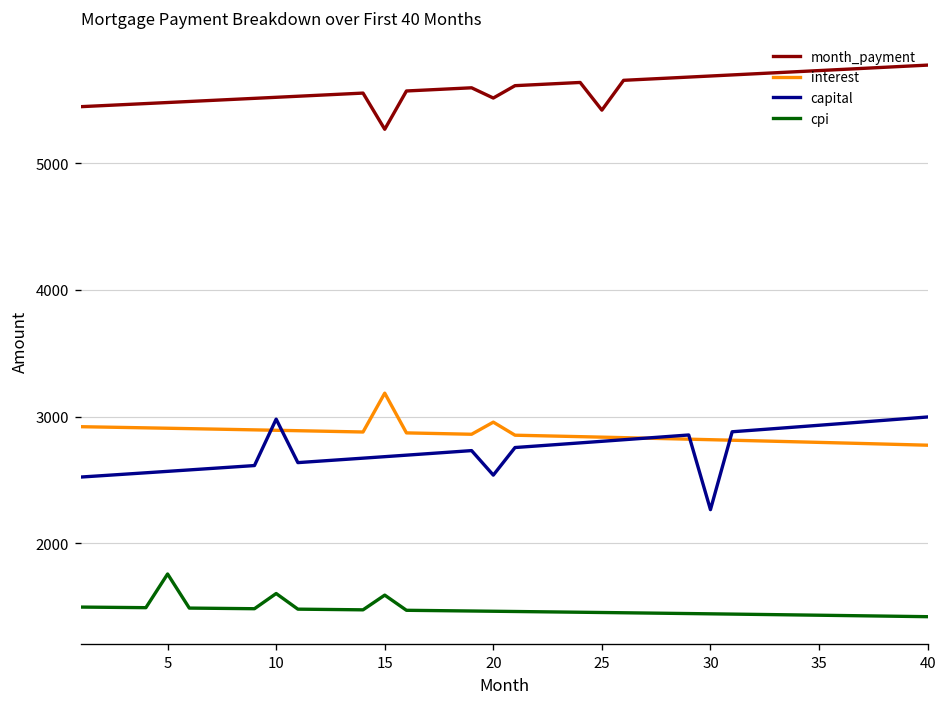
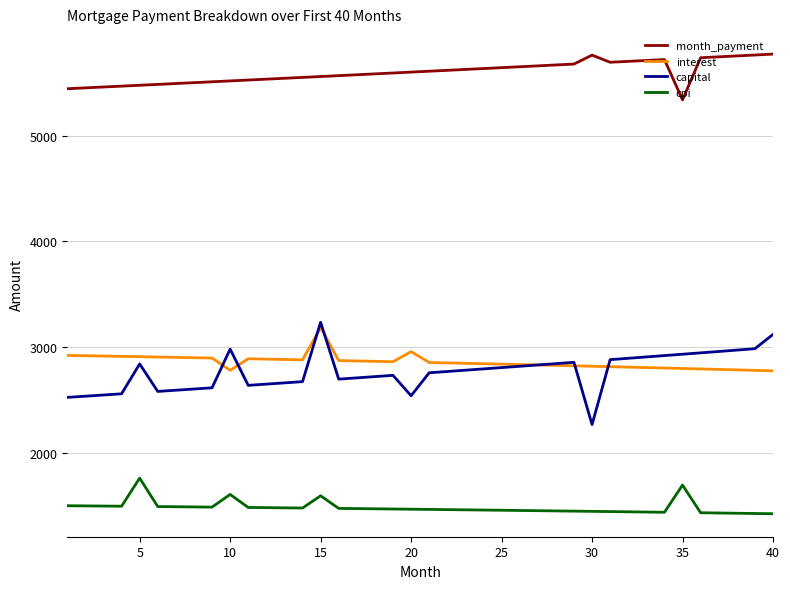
capital, 5: 2570 -> 2840
interest, 10: 2890 -> 2780
month_payment, 15: 5270 -> 5560
capital, 15: 2680 -> 3230
month_payment, 20: 5510 -> 5600
month_payment, 25: 5420 -> 5640
month_payment, 30: 5690 -> 5760
month_payment, 35: 5730 -> 5340
cpi, 35: 1430 -> 1690
capital, 40: 3000 -> 3120
